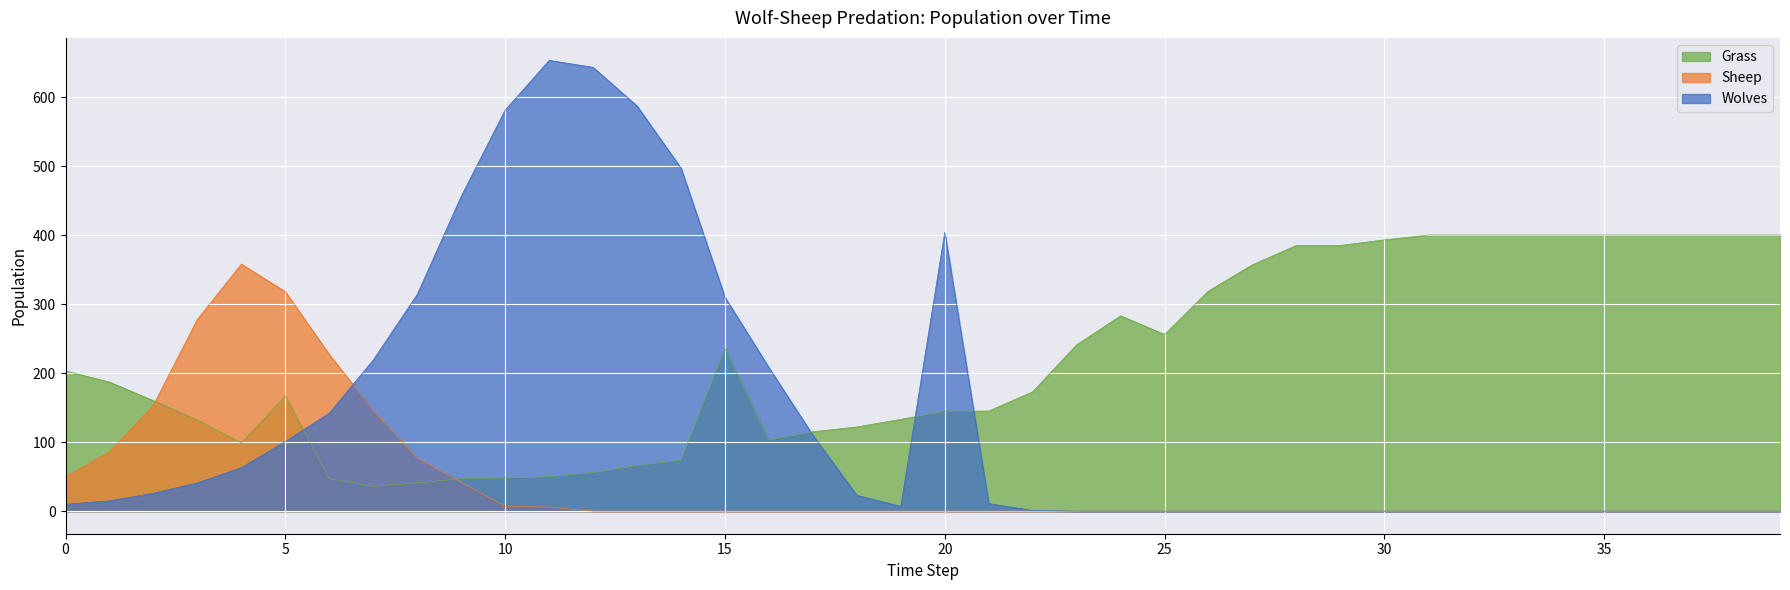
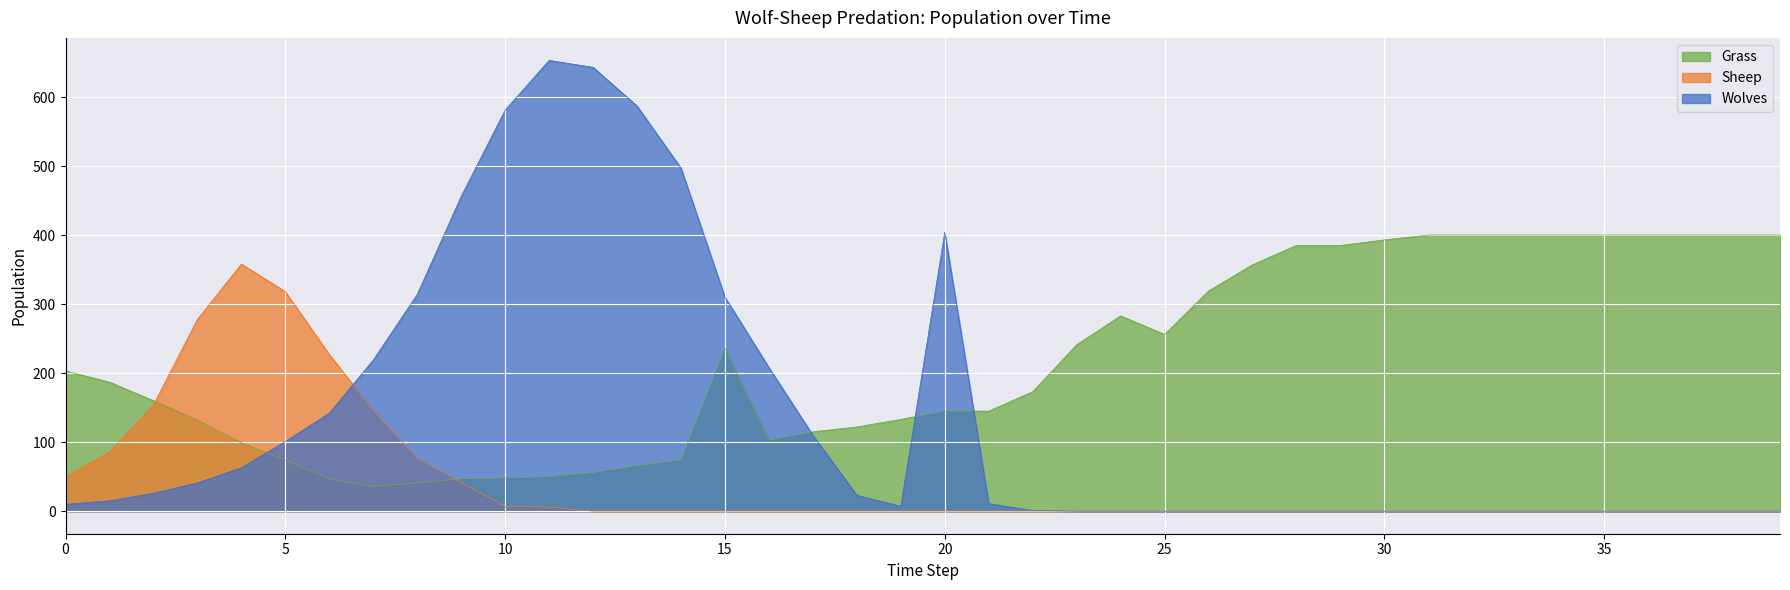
Grass, 5: 170 -> 70
